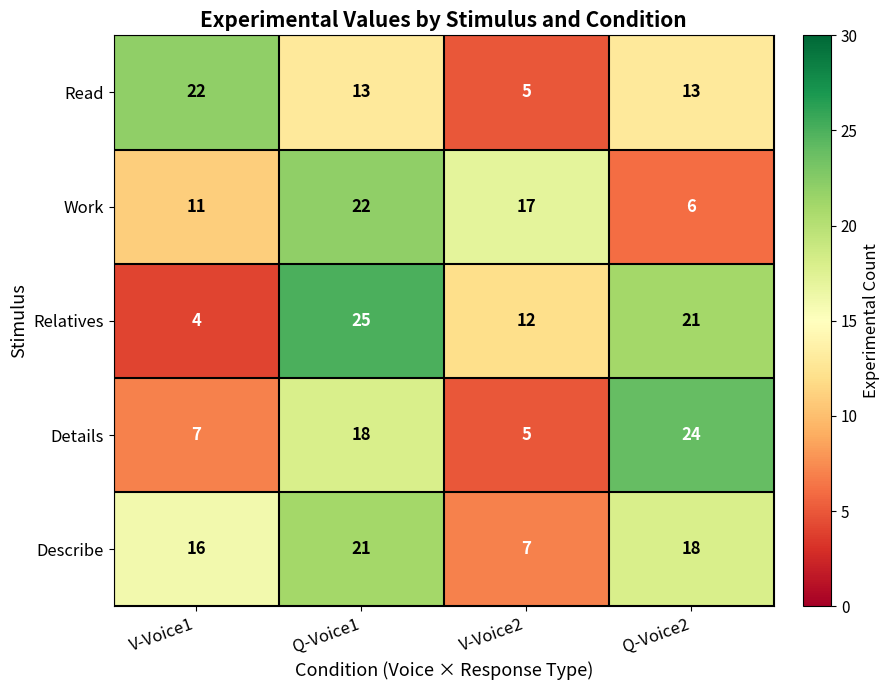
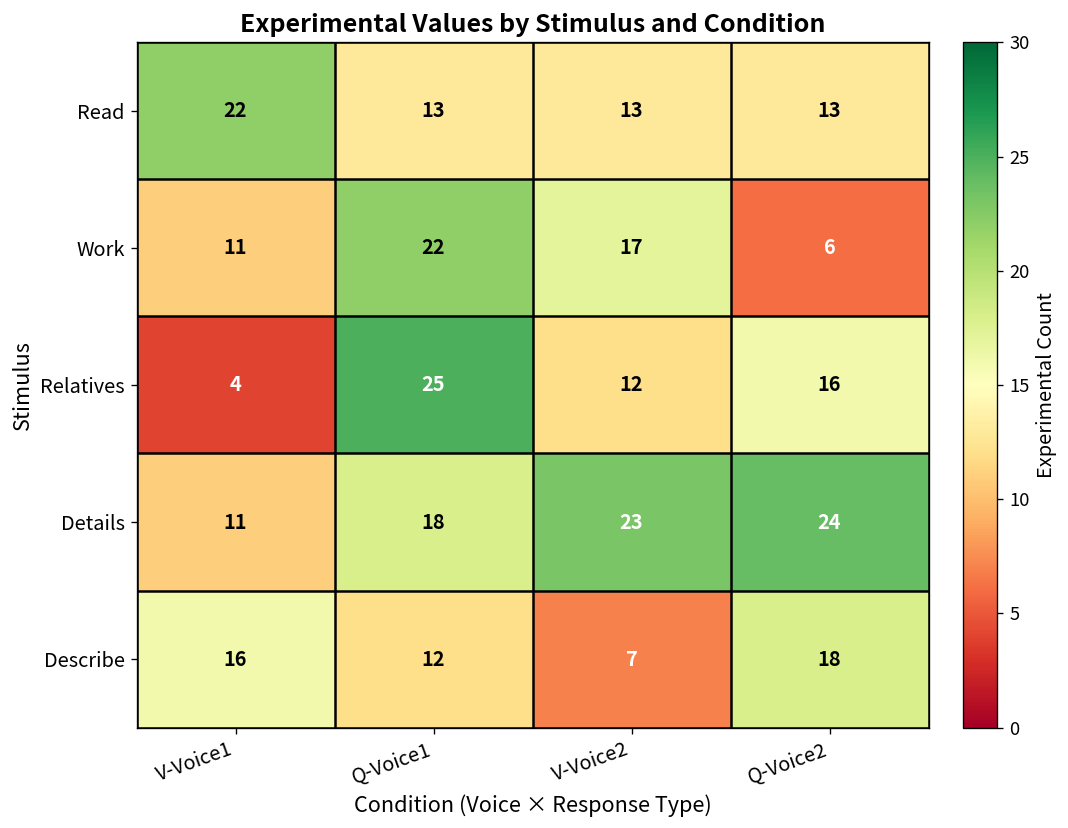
Read, V-Voice2: 5 -> 13
Relatives, Q-Voice2: 21 -> 16
Details, V-Voice1: 7 -> 11
Details, V-Voice2: 5 -> 23
Describe, Q-Voice1: 21 -> 12
